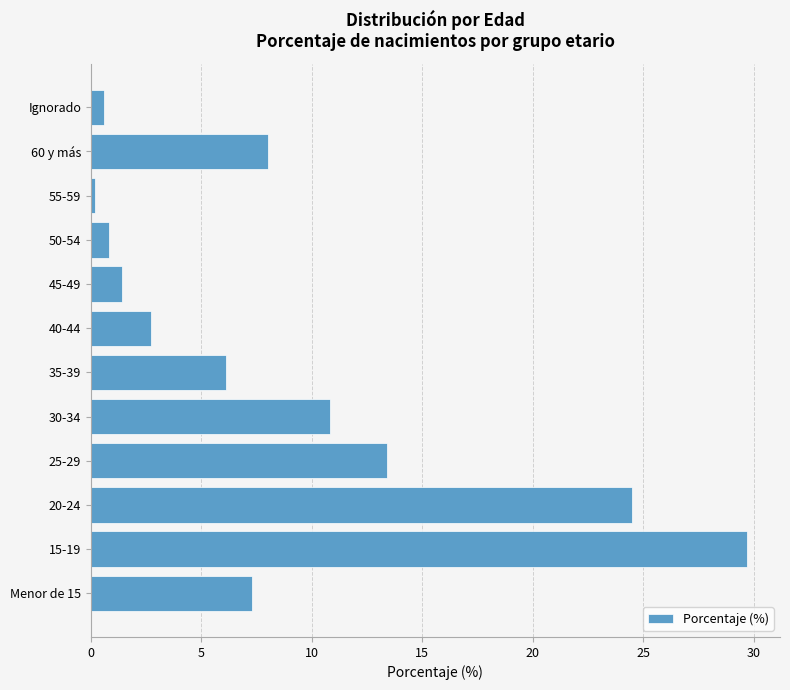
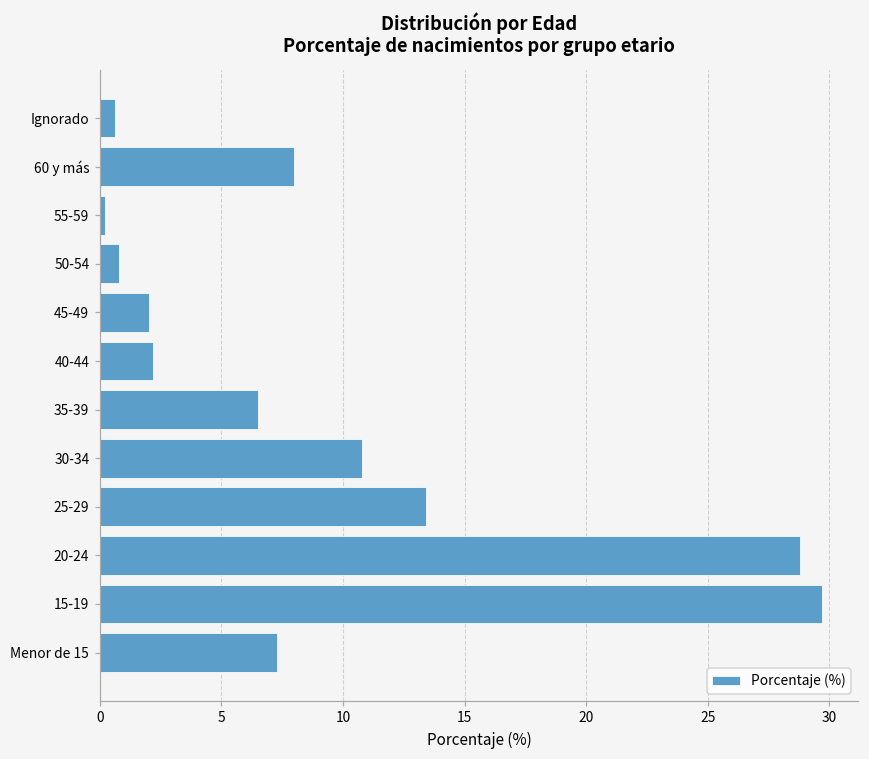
45-49: 1.4 -> 2.0
40-44: 2.7 -> 2.2
35-39: 6.1 -> 6.5
20-24: 24.5 -> 28.8
